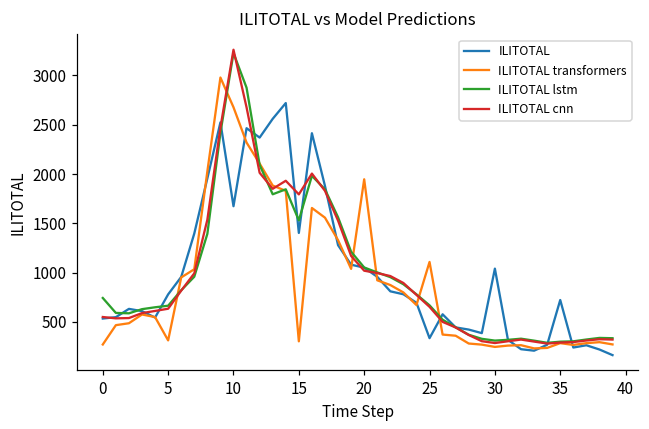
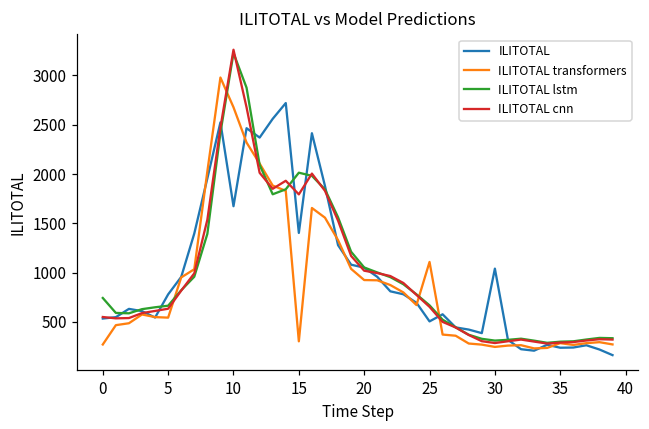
ILITOTAL transformers, 5: 300 -> 500
ILITOTAL lstm, 15: 1500 -> 2000
ILITOTAL transformers, 20: 1900 -> 900
ILITOTAL, 25: 300 -> 500
ILITOTAL, 35: 700 -> 200
